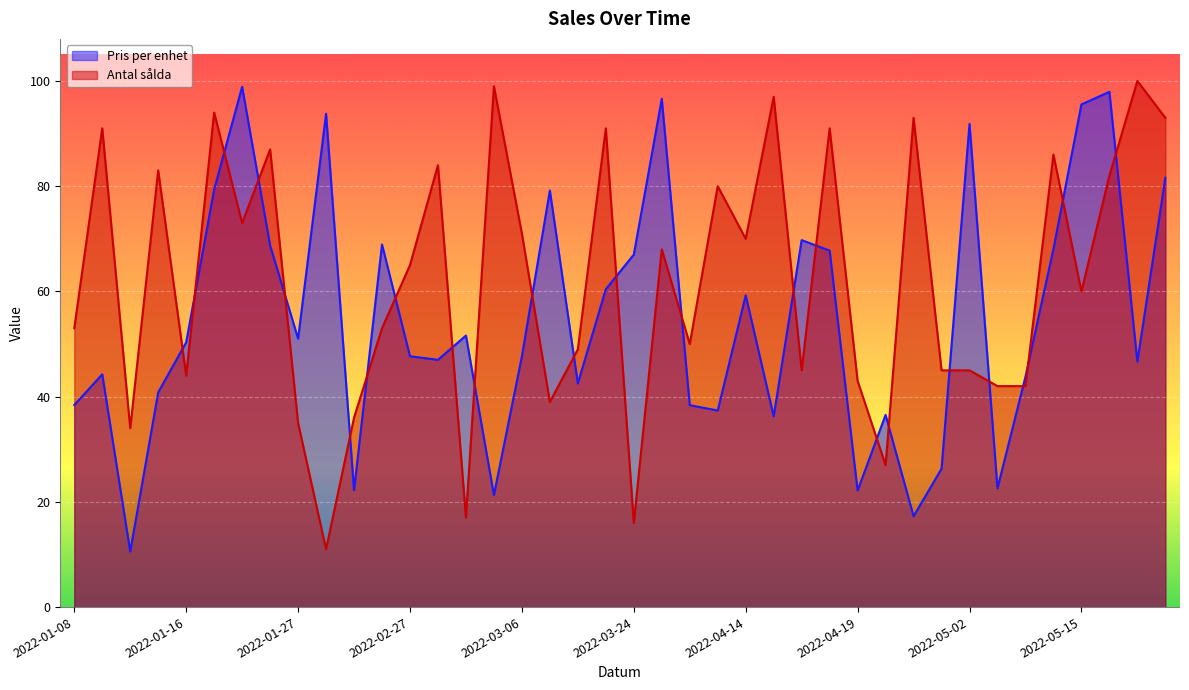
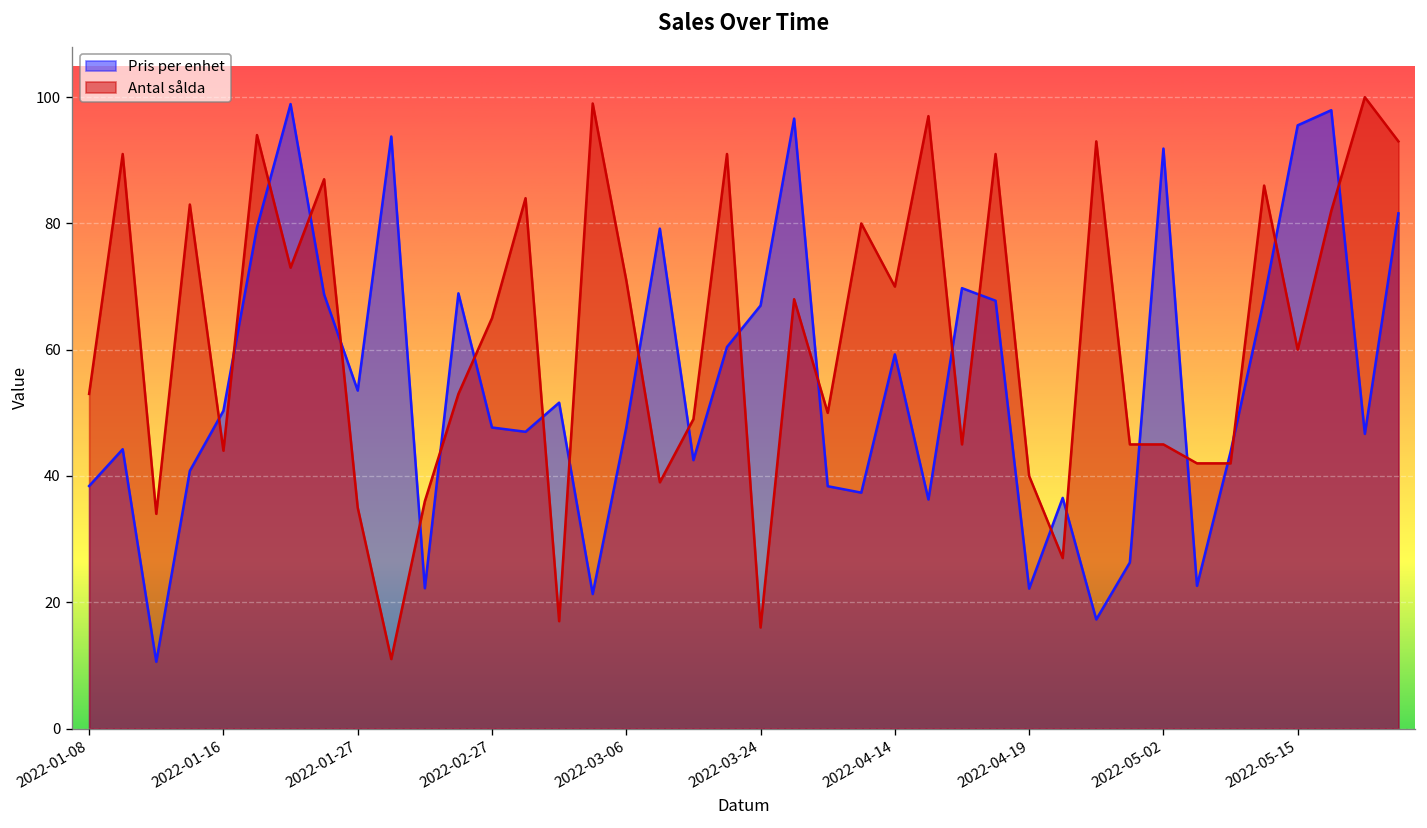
Pris per enhet, 2022-01-27: 51 -> 54
Antal sålda, 2022-04-19: 43 -> 40
